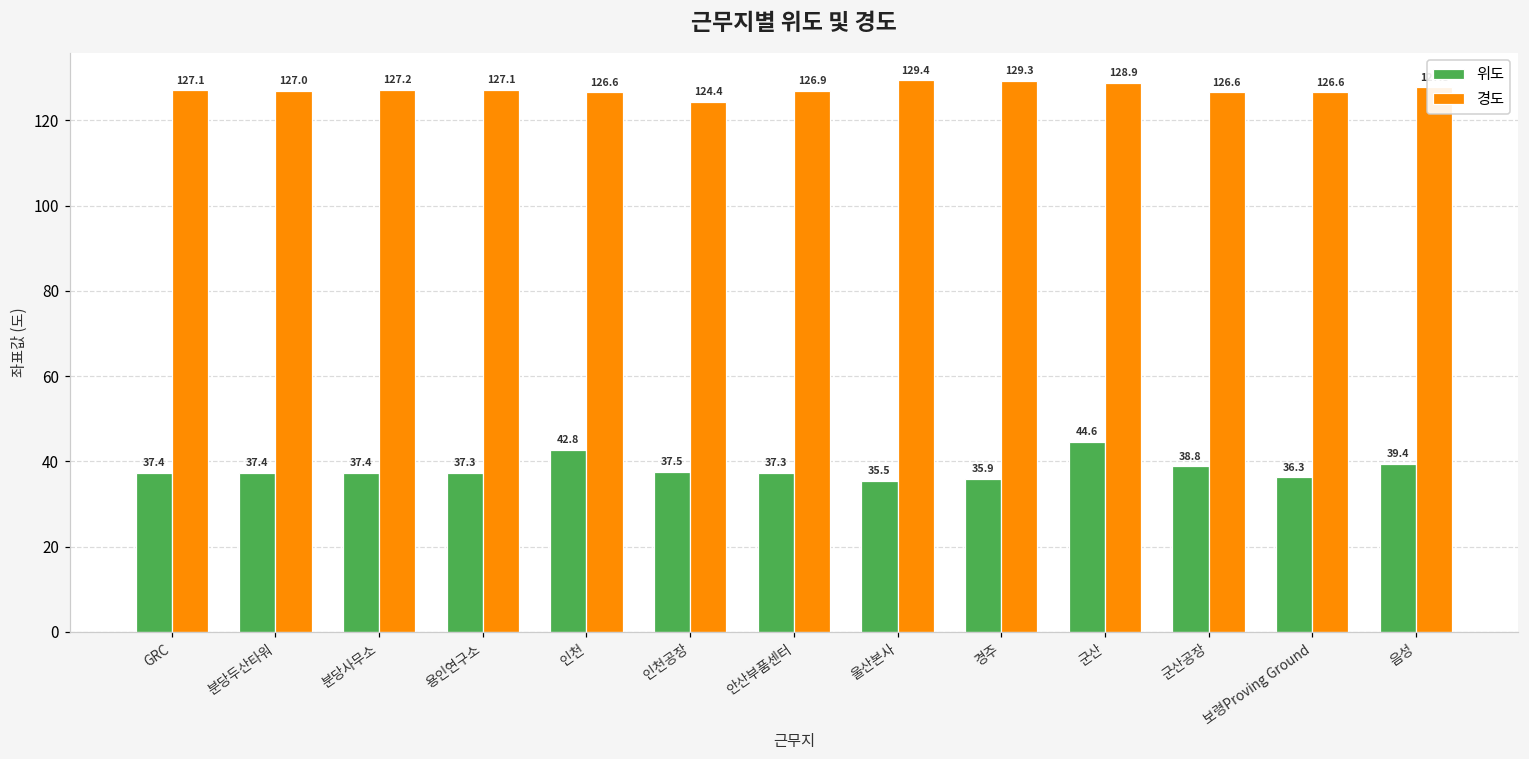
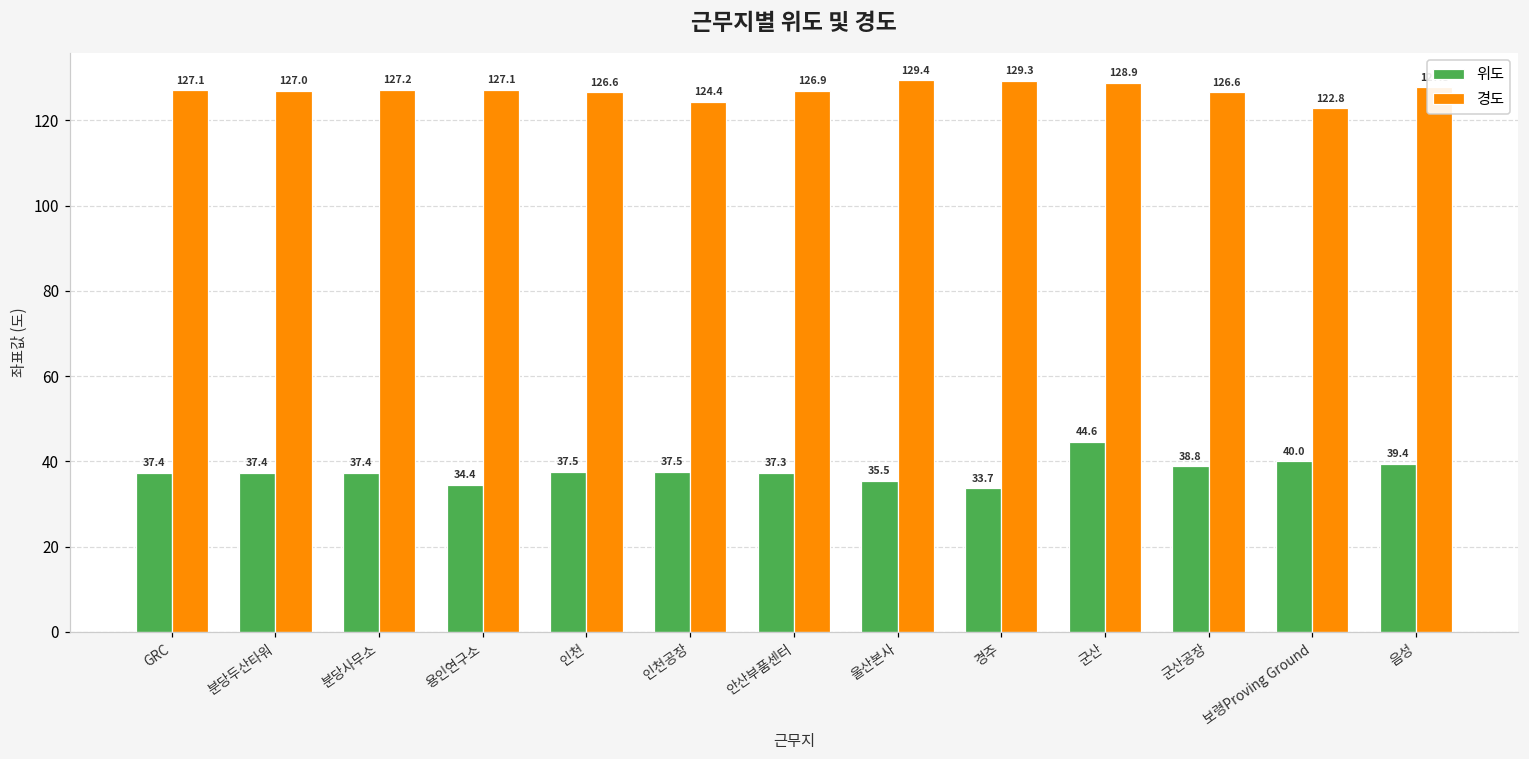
위도, 용인연구소: 37.3 -> 34.4
위도, 인천: 42.8 -> 37.5
위도, 경주: 35.9 -> 33.7
위도, 보령Proving Ground: 36.3 -> 40.0
경도, 보령Proving Ground: 126.6 -> 122.8
